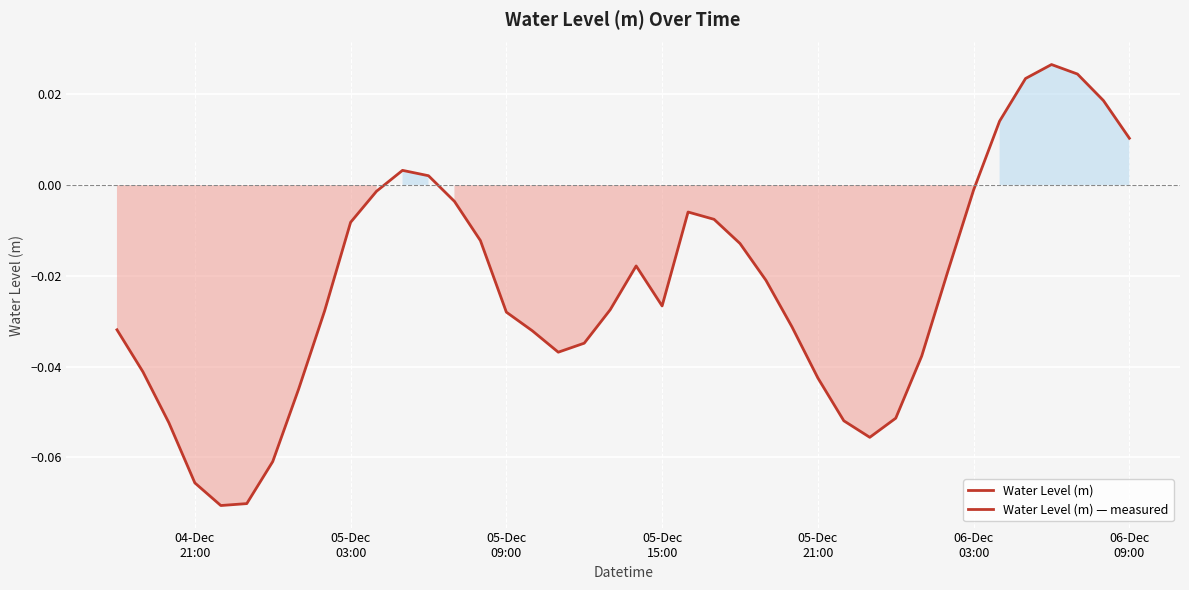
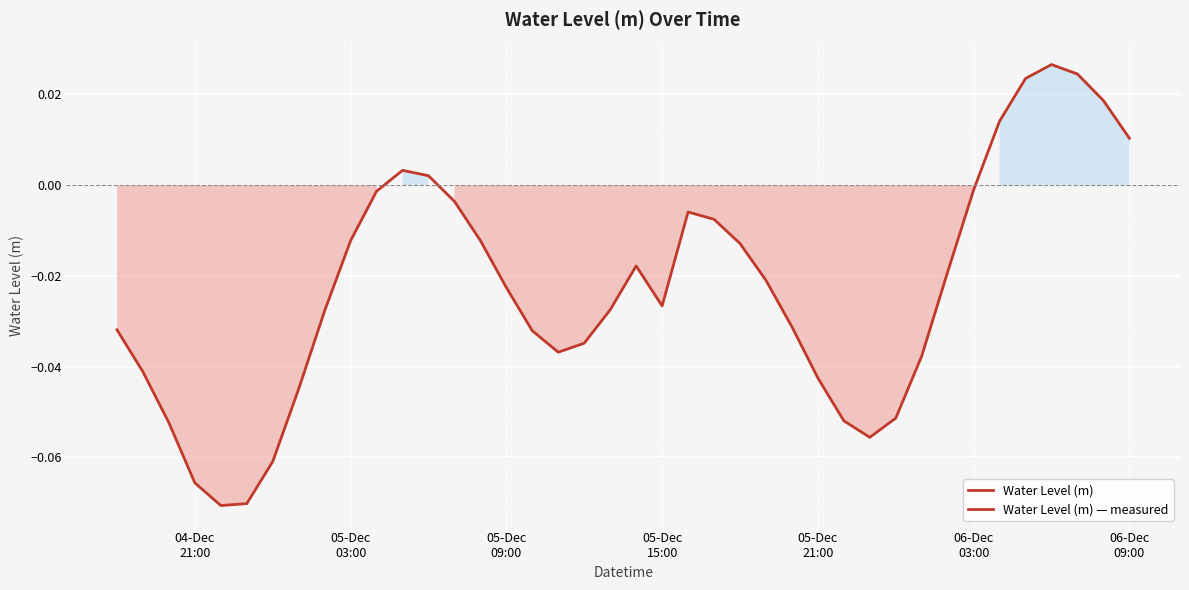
05-Dec 03:00: -0.008 -> -0.012
05-Dec 09:00: -0.028 -> -0.023
